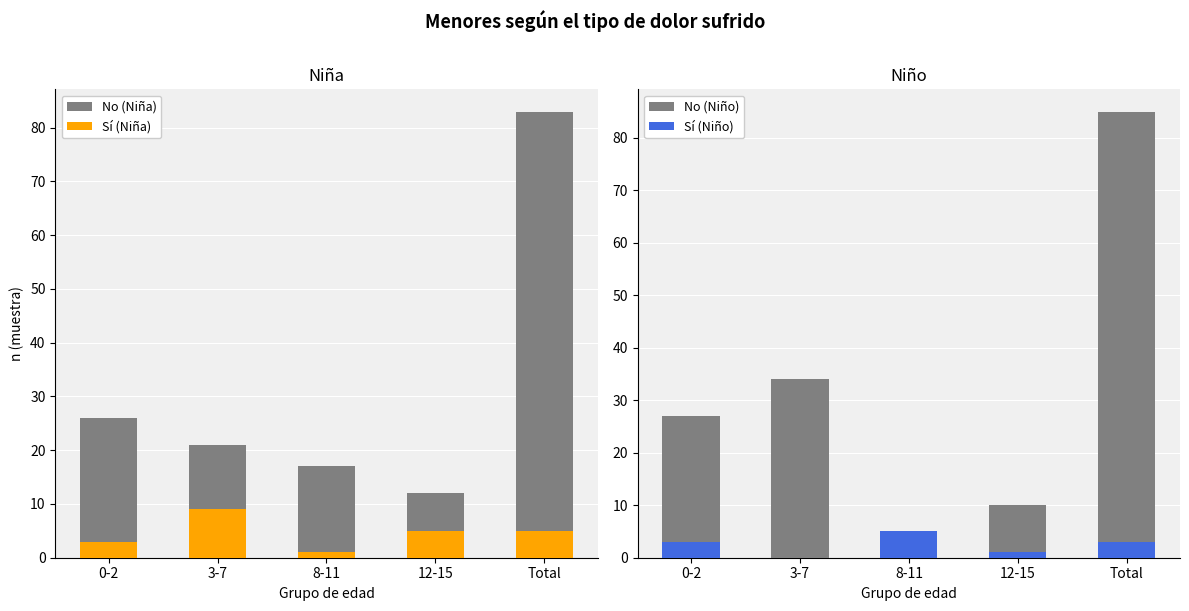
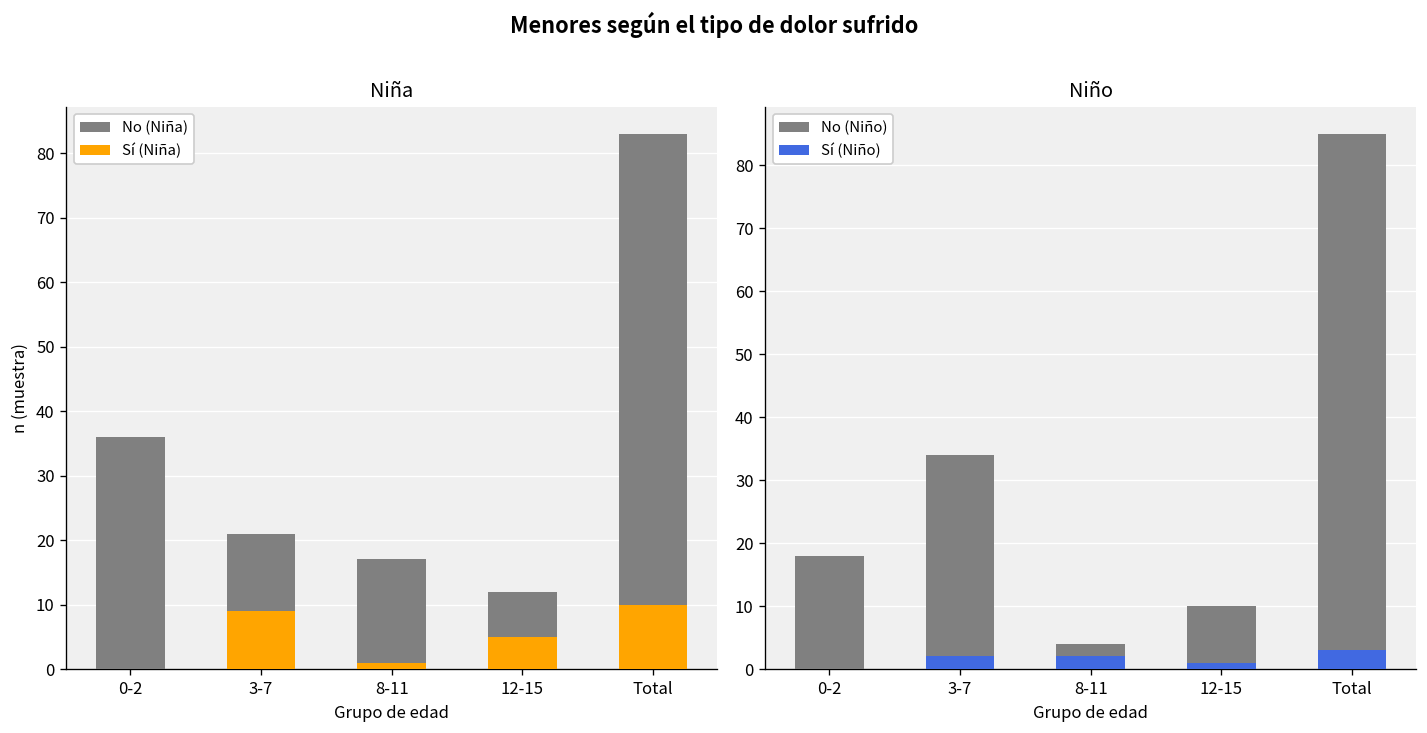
Niña, No (Niña), 0-2: 26 -> 36
Niña, Sí (Niña), 0-2: 3 -> 0
Niña, Sí (Niña), Total: 5 -> 10
Niño, No (Niño), 0-2: 27 -> 18
Niño, Sí (Niño), 0-2: 3 -> 0
Niño, Sí (Niño), 3-7: 0 -> 2
Niño, Sí (Niño), 8-11: 5 -> 2
